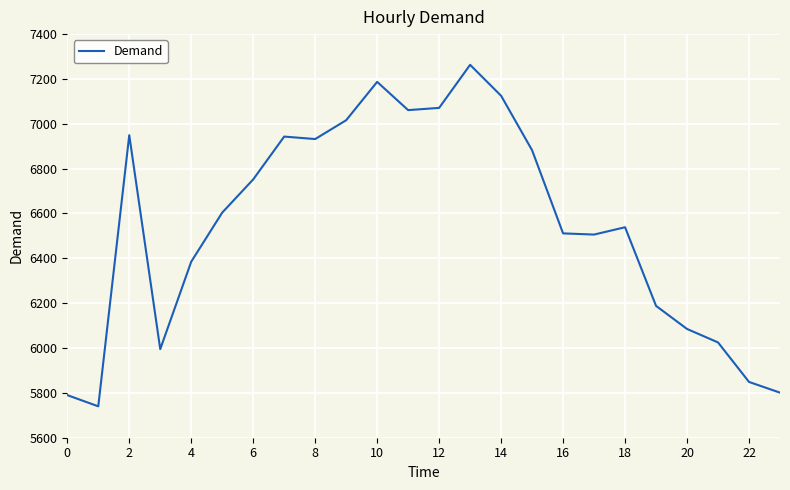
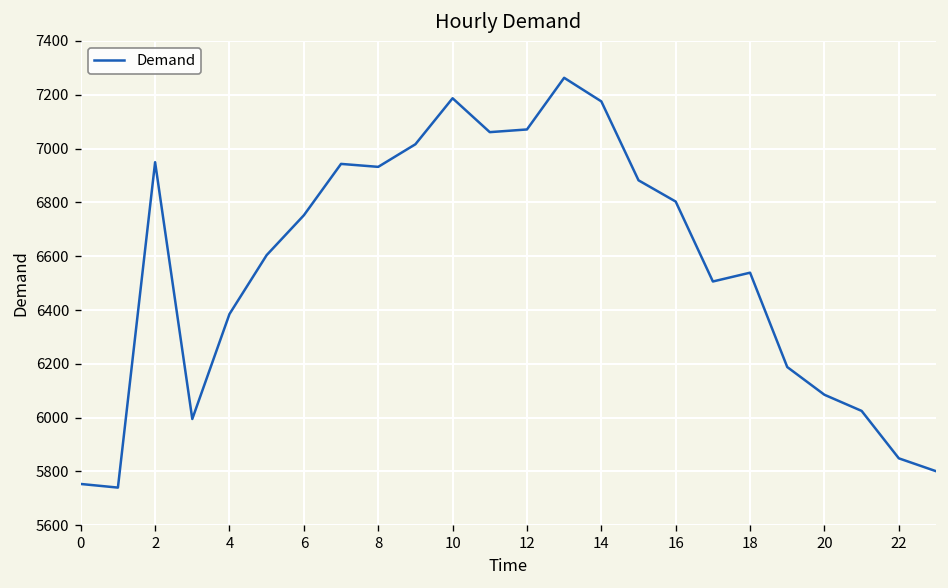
0: 5790 -> 5750
14: 7130 -> 7180
16: 6510 -> 6800
